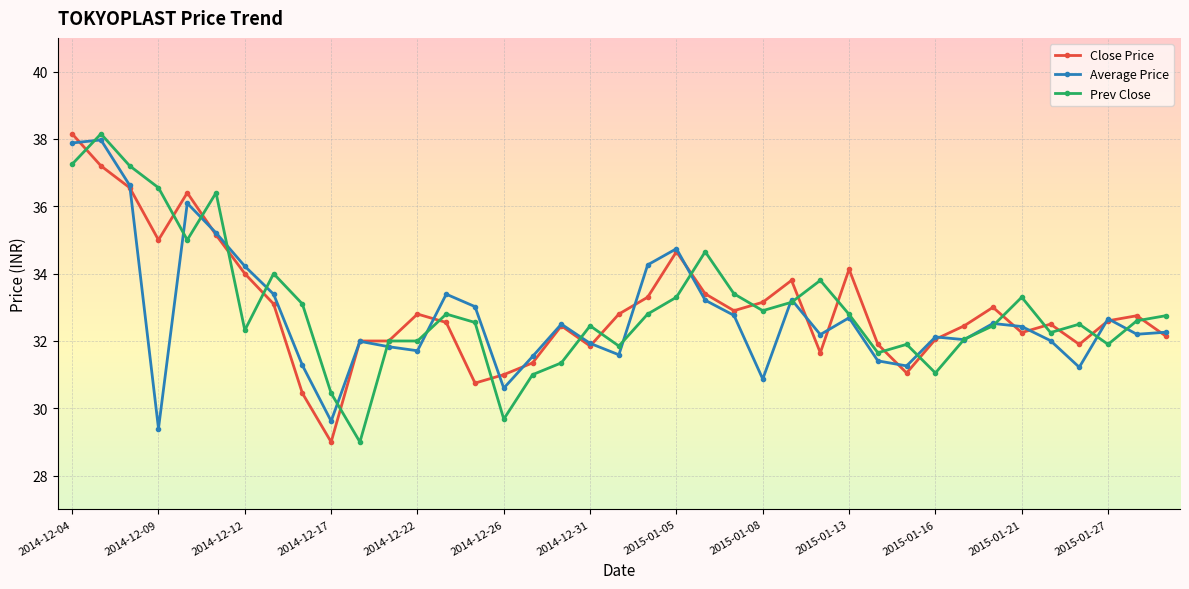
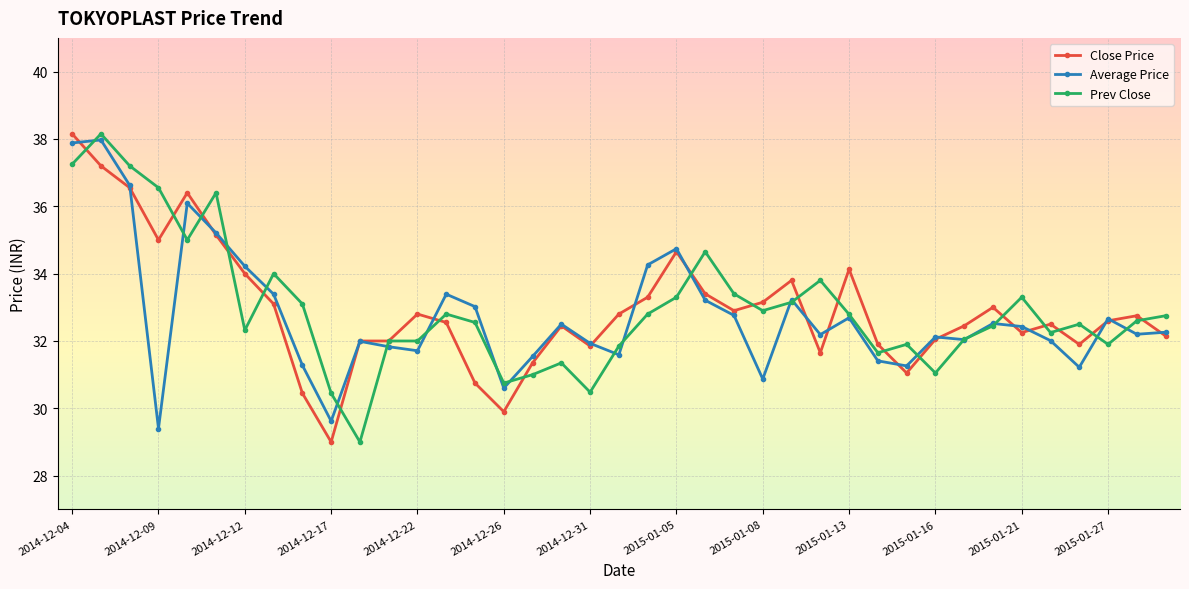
Close Price, 2014-12-26: 31.0 -> 29.9
Prev Close, 2014-12-26: 29.7 -> 30.8
Prev Close, 2014-12-31: 32.5 -> 30.5
